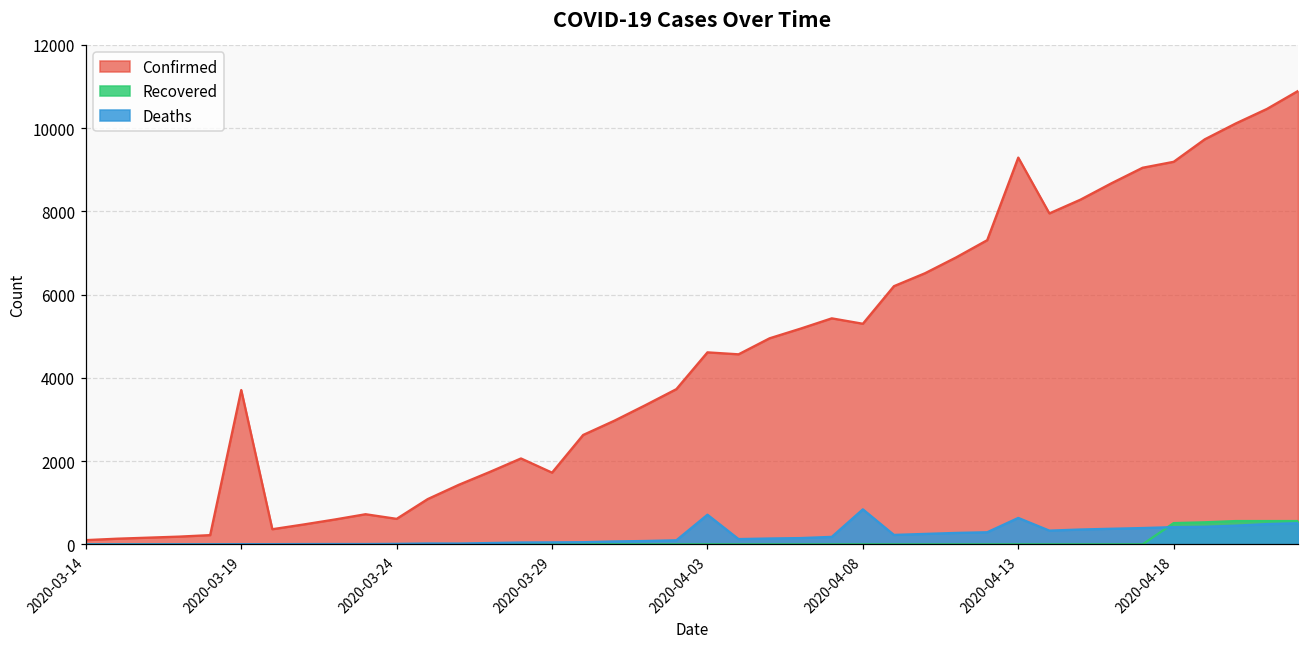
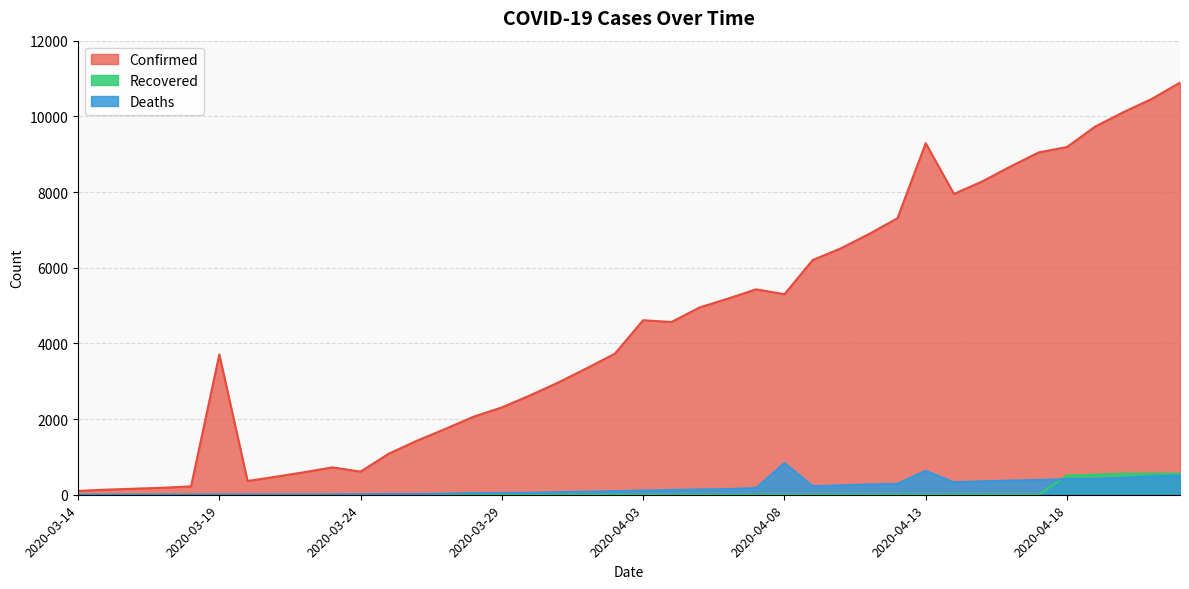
Confirmed, 2020-03-29: 1700 -> 2300
Deaths, 2020-04-03: 700 -> 100
